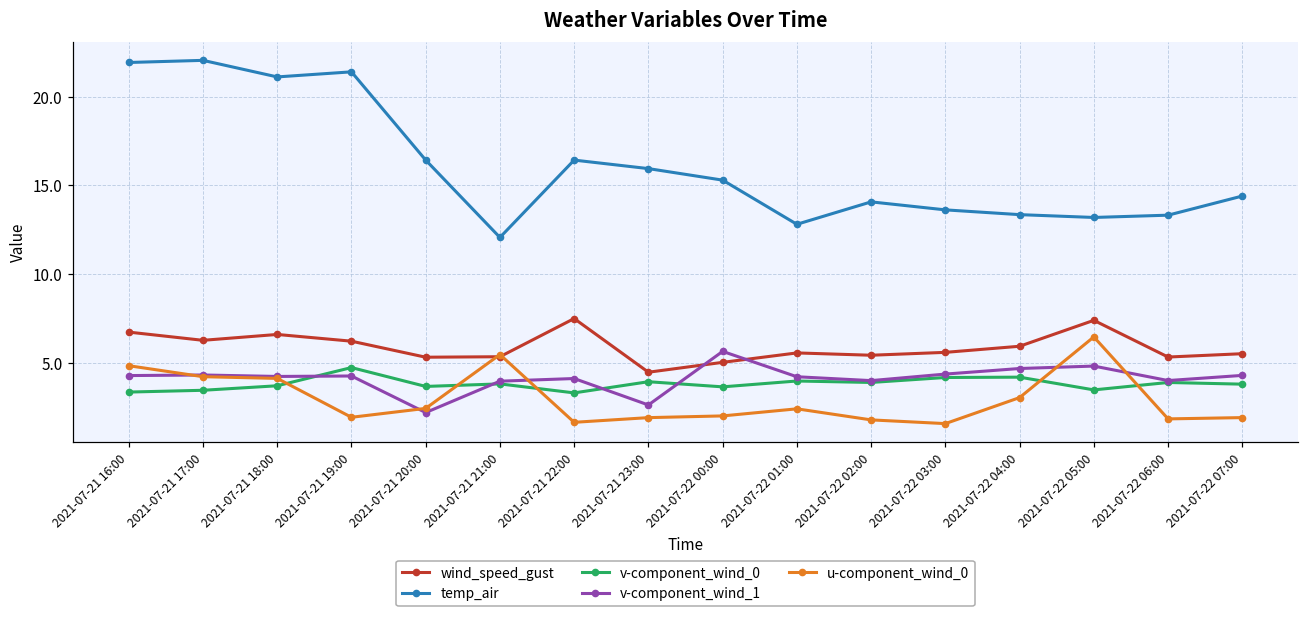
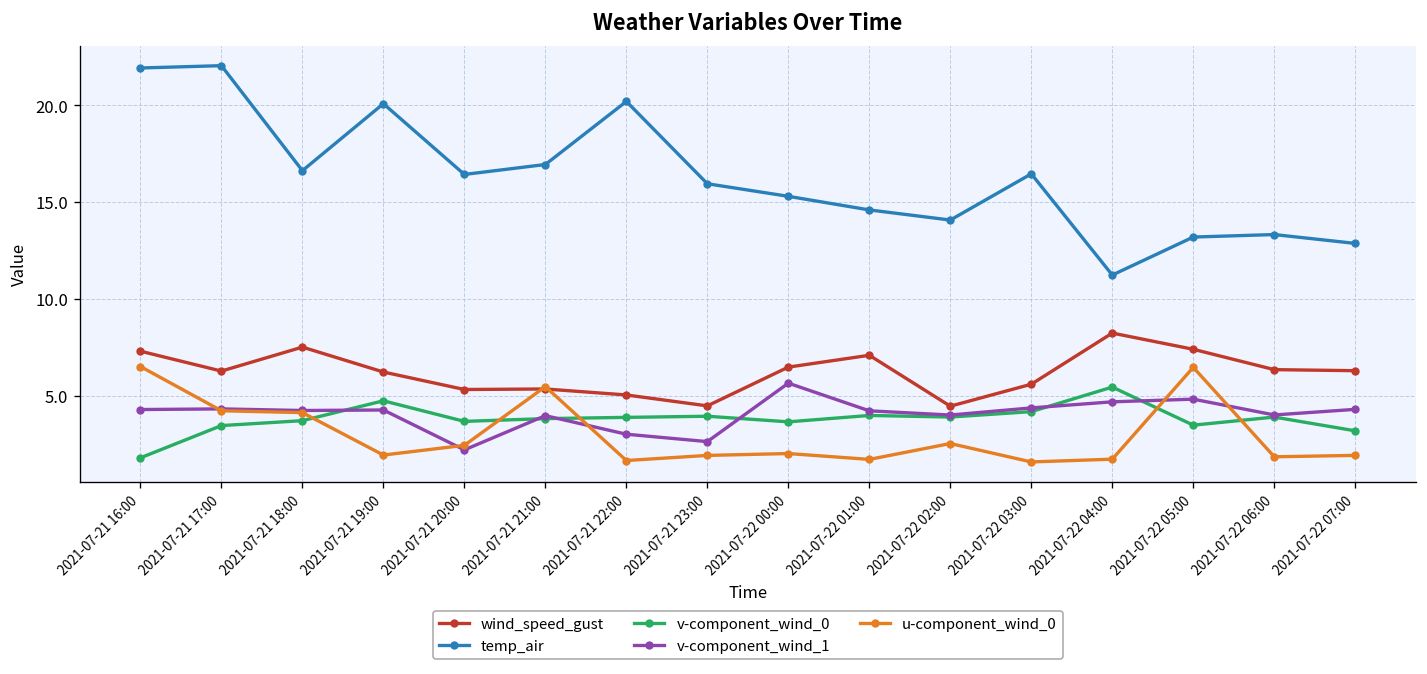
wind_speed_gust, 2021-07-21 16:00: 6.7 -> 7.3
v-component_wind_0, 2021-07-21 16:00: 3.3 -> 1.8
u-component_wind_0, 2021-07-21 16:00: 4.8 -> 6.5
wind_speed_gust, 2021-07-21 18:00: 6.6 -> 7.5
temp_air, 2021-07-21 18:00: 21.1 -> 16.6
temp_air, 2021-07-21 19:00: 21.4 -> 20.1
temp_air, 2021-07-21 21:00: 12.1 -> 16.9
wind_speed_gust, 2021-07-21 22:00: 7.5 -> 5.0
temp_air, 2021-07-21 22:00: 16.4 -> 20.2
v-component_wind_0, 2021-07-21 22:00: 3.3 -> 3.9
v-component_wind_1, 2021-07-21 22:00: 4.1 -> 3.0
wind_speed_gust, 2021-07-22 00:00: 5.0 -> 6.5
wind_speed_gust, 2021-07-22 01:00: 5.6 -> 7.1
temp_air, 2021-07-22 01:00: 12.8 -> 14.6
u-component_wind_0, 2021-07-22 01:00: 2.4 -> 1.7
wind_speed_gust, 2021-07-22 02:00: 5.4 -> 4.4
u-component_wind_0, 2021-07-22 02:00: 1.8 -> 2.5
temp_air, 2021-07-22 03:00: 13.6 -> 16.5
wind_speed_gust, 2021-07-22 04:00: 5.9 -> 8.2
temp_air, 2021-07-22 04:00: 13.3 -> 11.2
v-component_wind_0, 2021-07-22 04:00: 4.2 -> 5.4
u-component_wind_0, 2021-07-22 04:00: 3.0 -> 1.7
wind_speed_gust, 2021-07-22 06:00: 5.3 -> 6.3
wind_speed_gust, 2021-07-22 07:00: 5.5 -> 6.3
temp_air, 2021-07-22 07:00: 14.4 -> 12.9
v-component_wind_0, 2021-07-22 07:00: 3.8 -> 3.2
